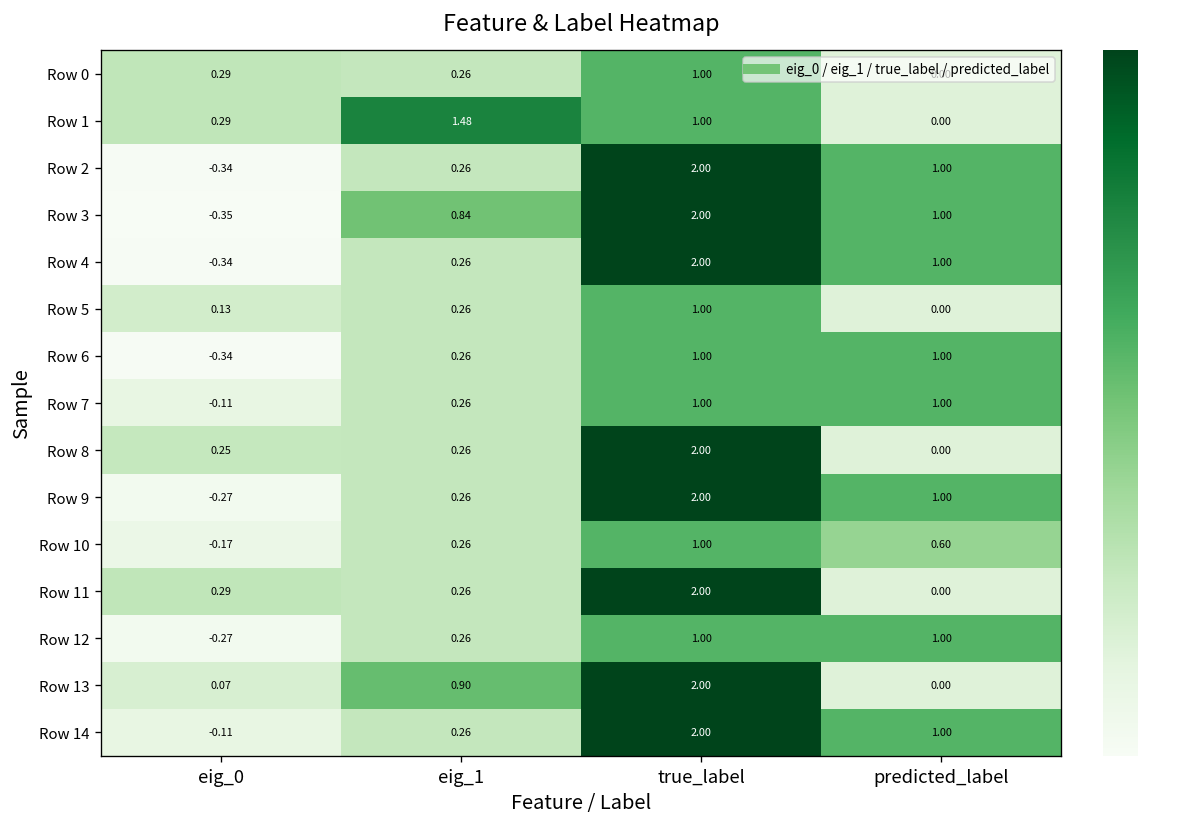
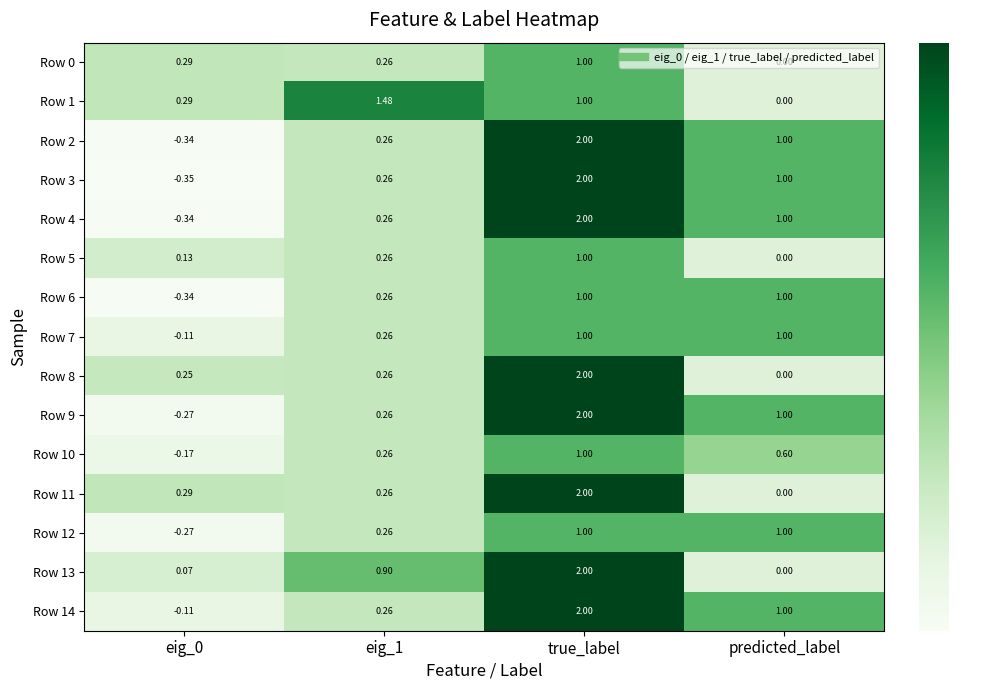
Row 3, eig_1: 0.84 -> 0.26
